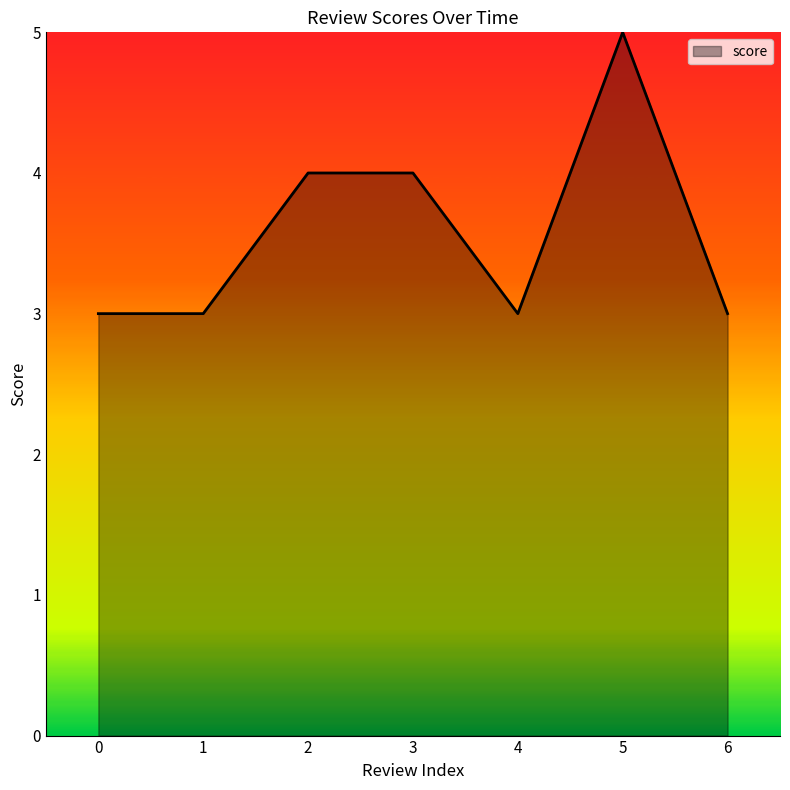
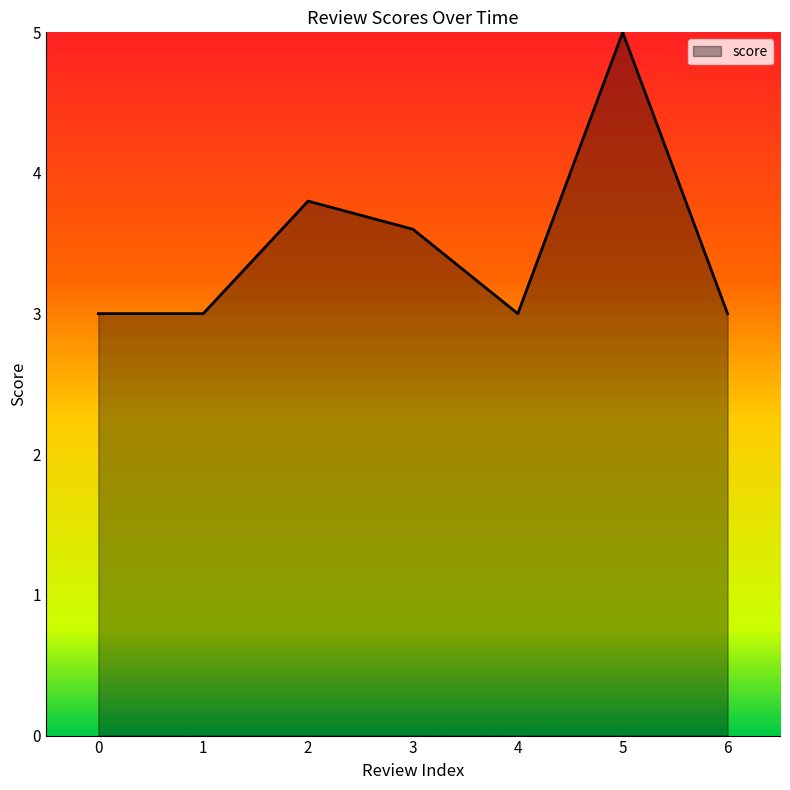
2: 4.0 -> 3.8
3: 4.0 -> 3.6
